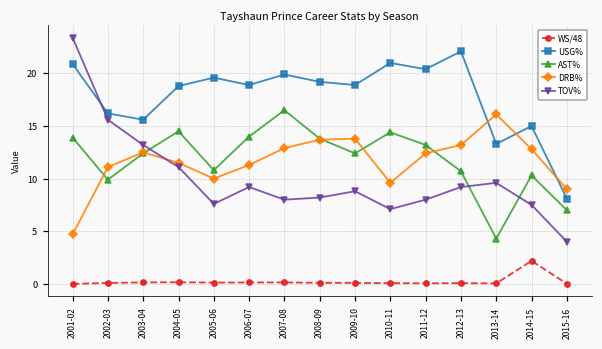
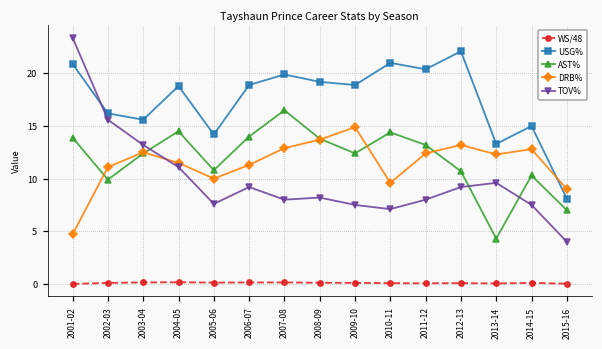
USG%, 2005-06: 20 -> 14
DRB%, 2009-10: 14 -> 15
TOV%, 2009-10: 9 -> 8
DRB%, 2013-14: 16 -> 12
WS/48, 2014-15: 2 -> 0
